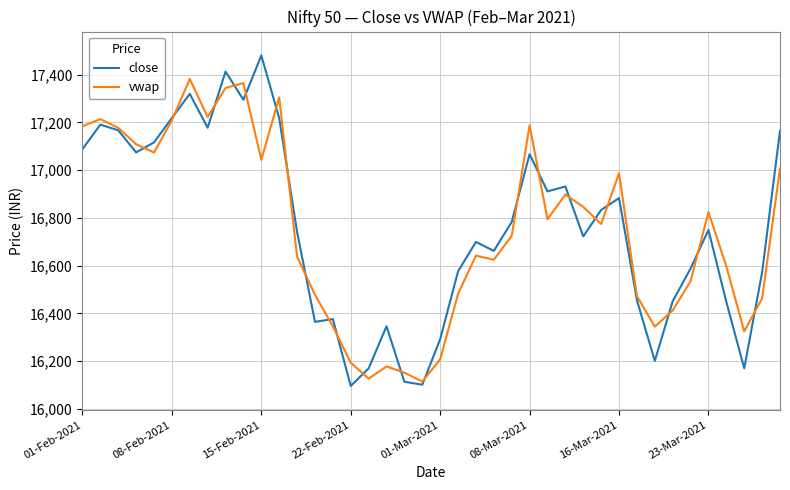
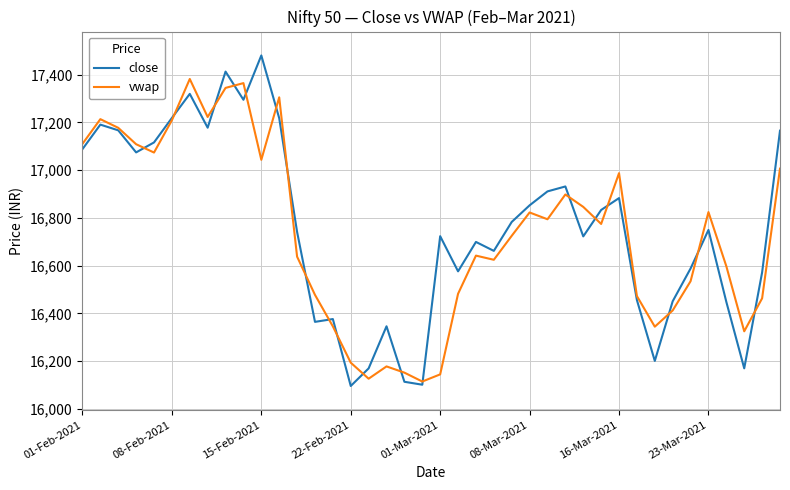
vwap, 01-Feb-2021: 17,180 -> 17,110
close, 01-Mar-2021: 16,290 -> 16,720
vwap, 01-Mar-2021: 16,210 -> 16,140
close, 08-Mar-2021: 17,070 -> 16,850
vwap, 08-Mar-2021: 17,190 -> 16,820
